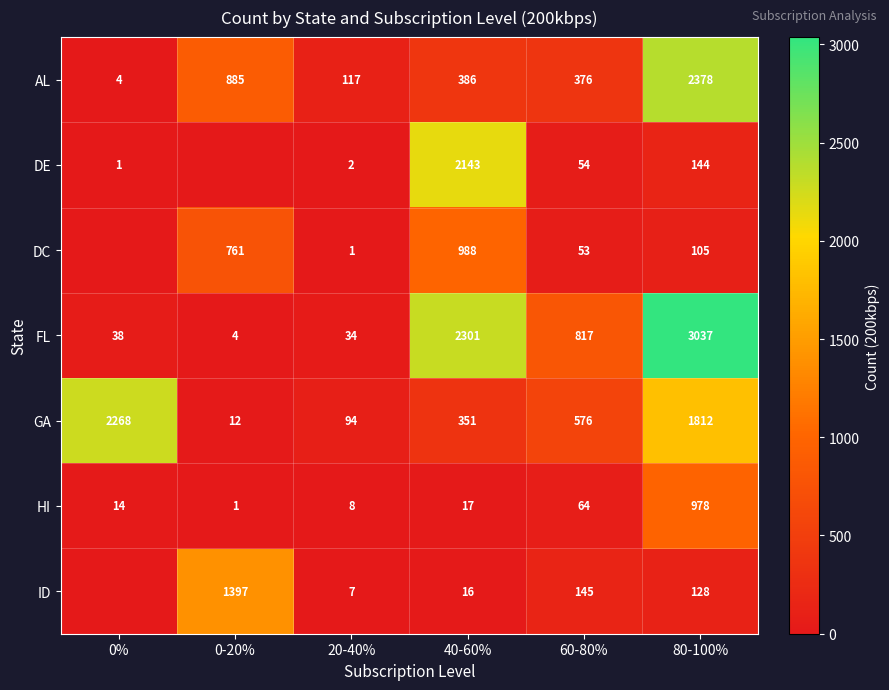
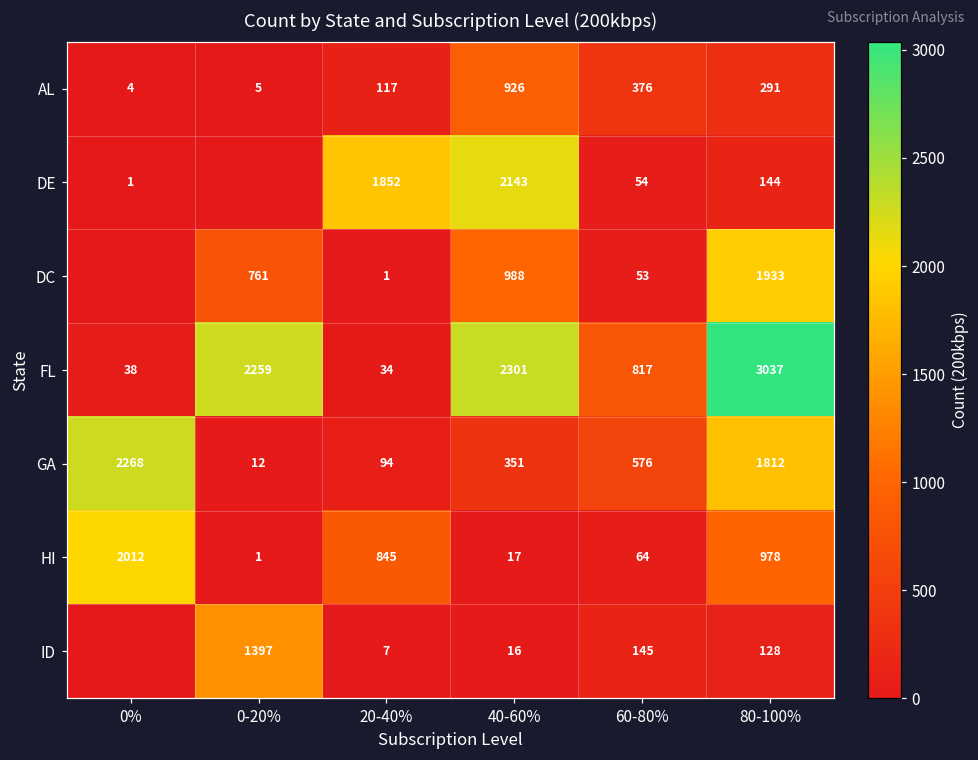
AL, 0-20%: 885 -> 5
AL, 40-60%: 386 -> 926
AL, 80-100%: 2378 -> 291
DE, 20-40%: 2 -> 1852
DC, 80-100%: 105 -> 1933
FL, 0-20%: 4 -> 2259
HI, 0%: 14 -> 2012
HI, 20-40%: 8 -> 845
